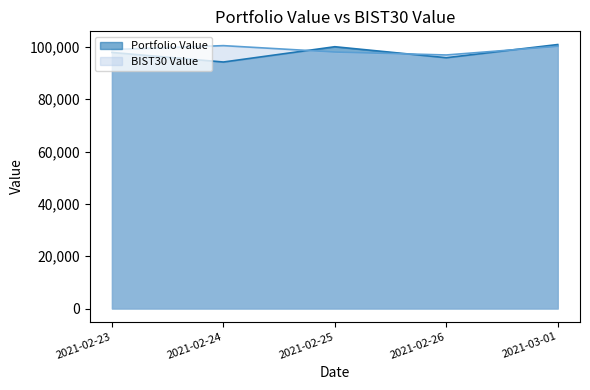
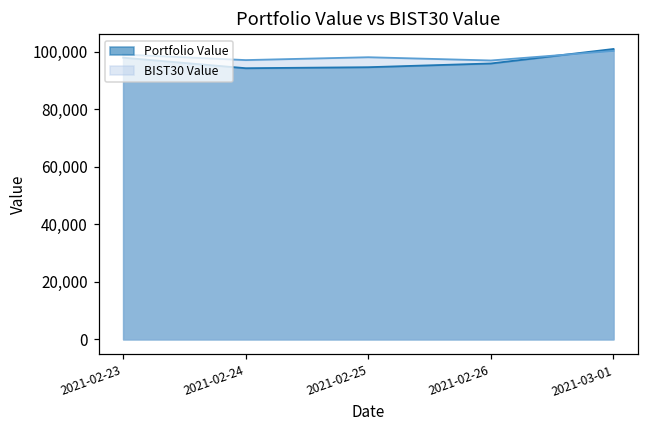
BIST30 Value, 2021-02-24: 101,000 -> 97,000
Portfolio Value, 2021-02-25: 100,000 -> 95,000
